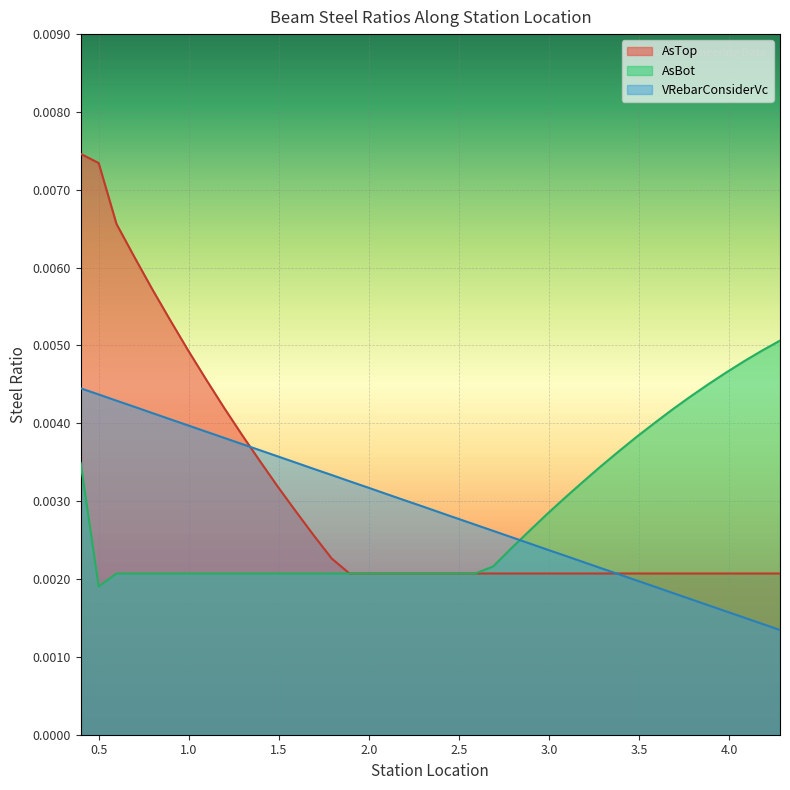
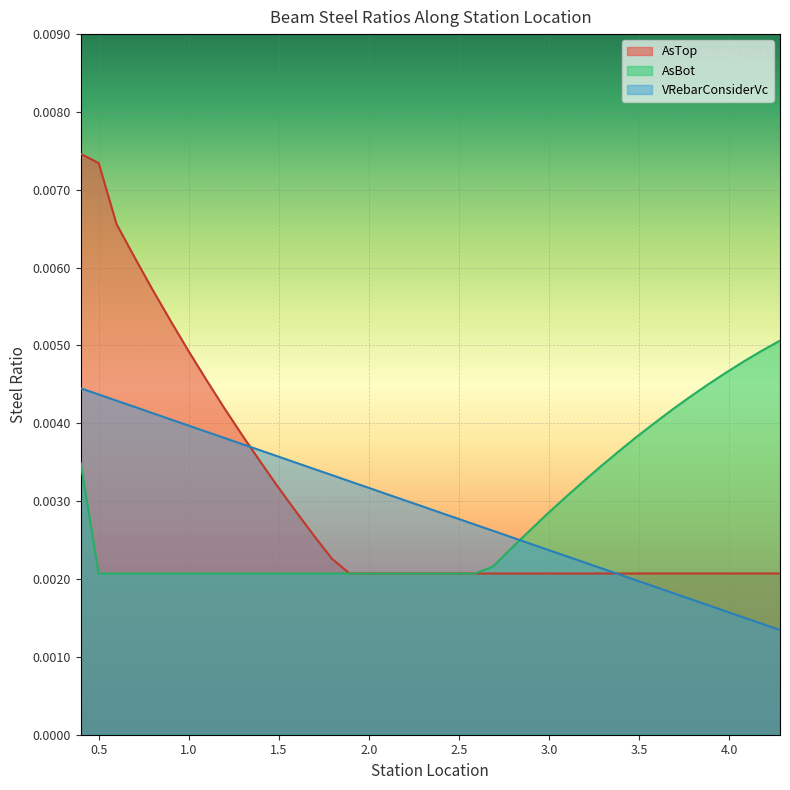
AsBot, 0.5: 0.0019 -> 0.0021
